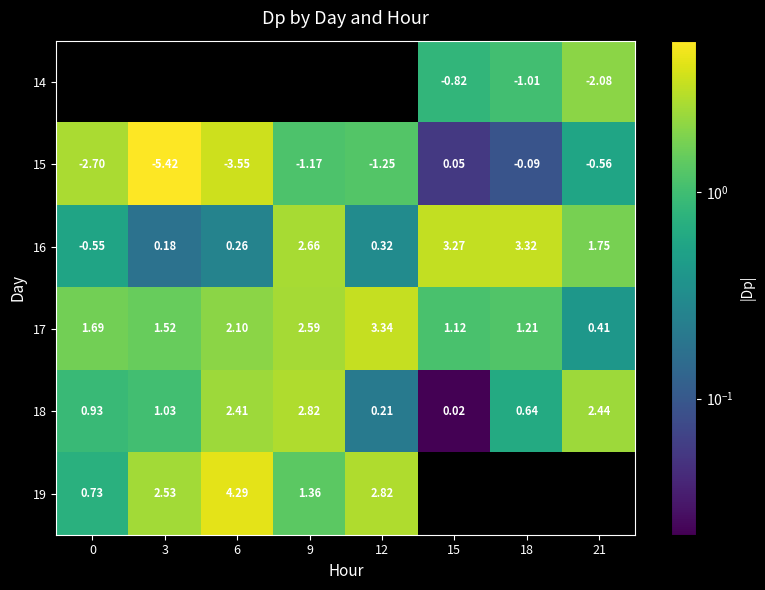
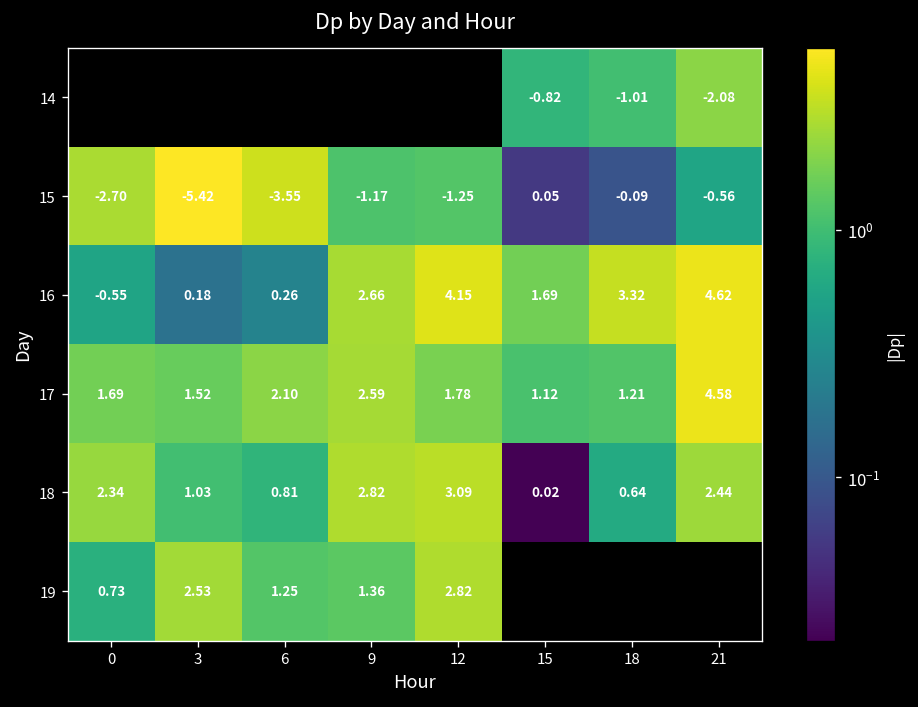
16, 12: 0.32 -> 4.15
16, 15: 3.27 -> 1.69
16, 21: 1.75 -> 4.62
17, 12: 3.34 -> 1.78
17, 21: 0.41 -> 4.58
18, 0: 0.93 -> 2.34
18, 6: 2.41 -> 0.81
18, 12: 0.21 -> 3.09
19, 6: 4.29 -> 1.25
